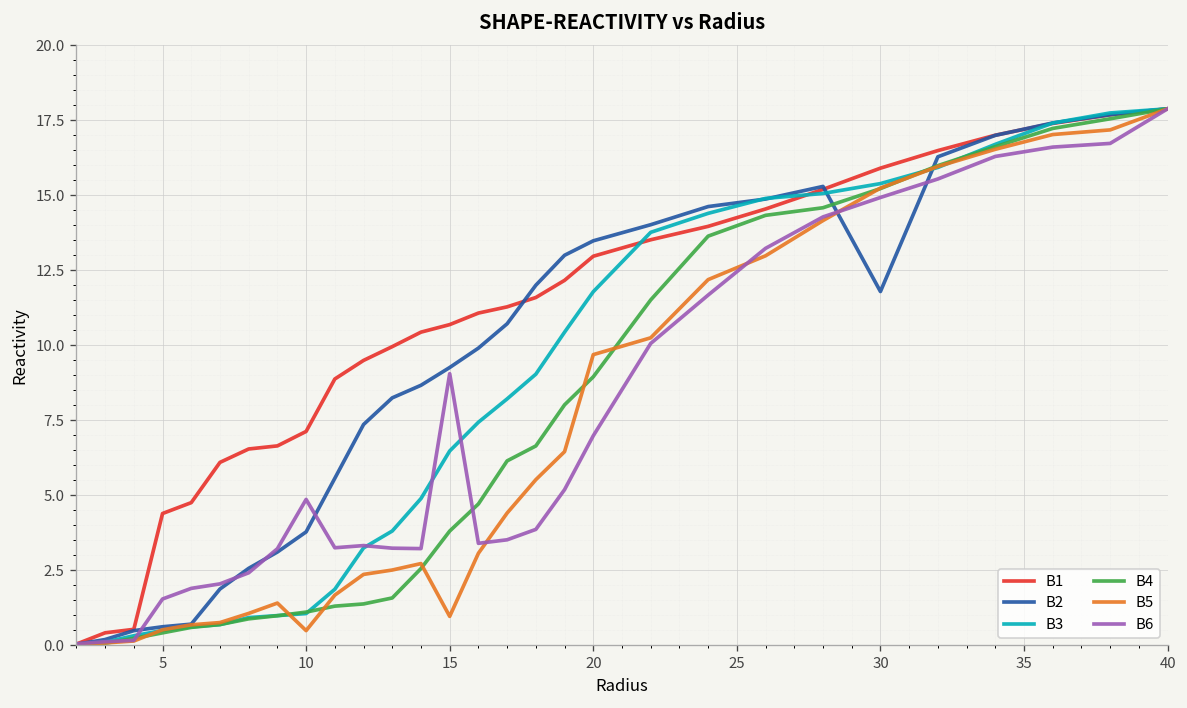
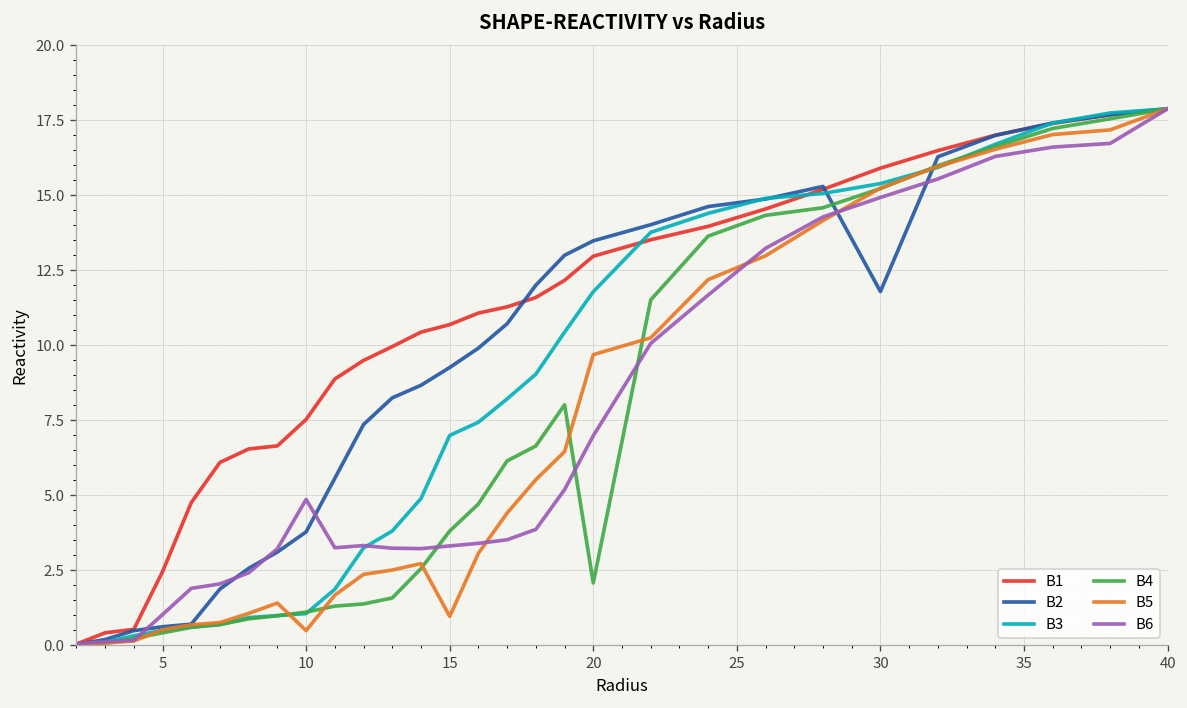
B1, 5: 4.4 -> 2.5
B6, 5: 1.5 -> 1.0
B1, 10: 7.1 -> 7.5
B3, 15: 6.5 -> 7.0
B6, 15: 9.1 -> 3.3
B4, 20: 9.0 -> 2.1
